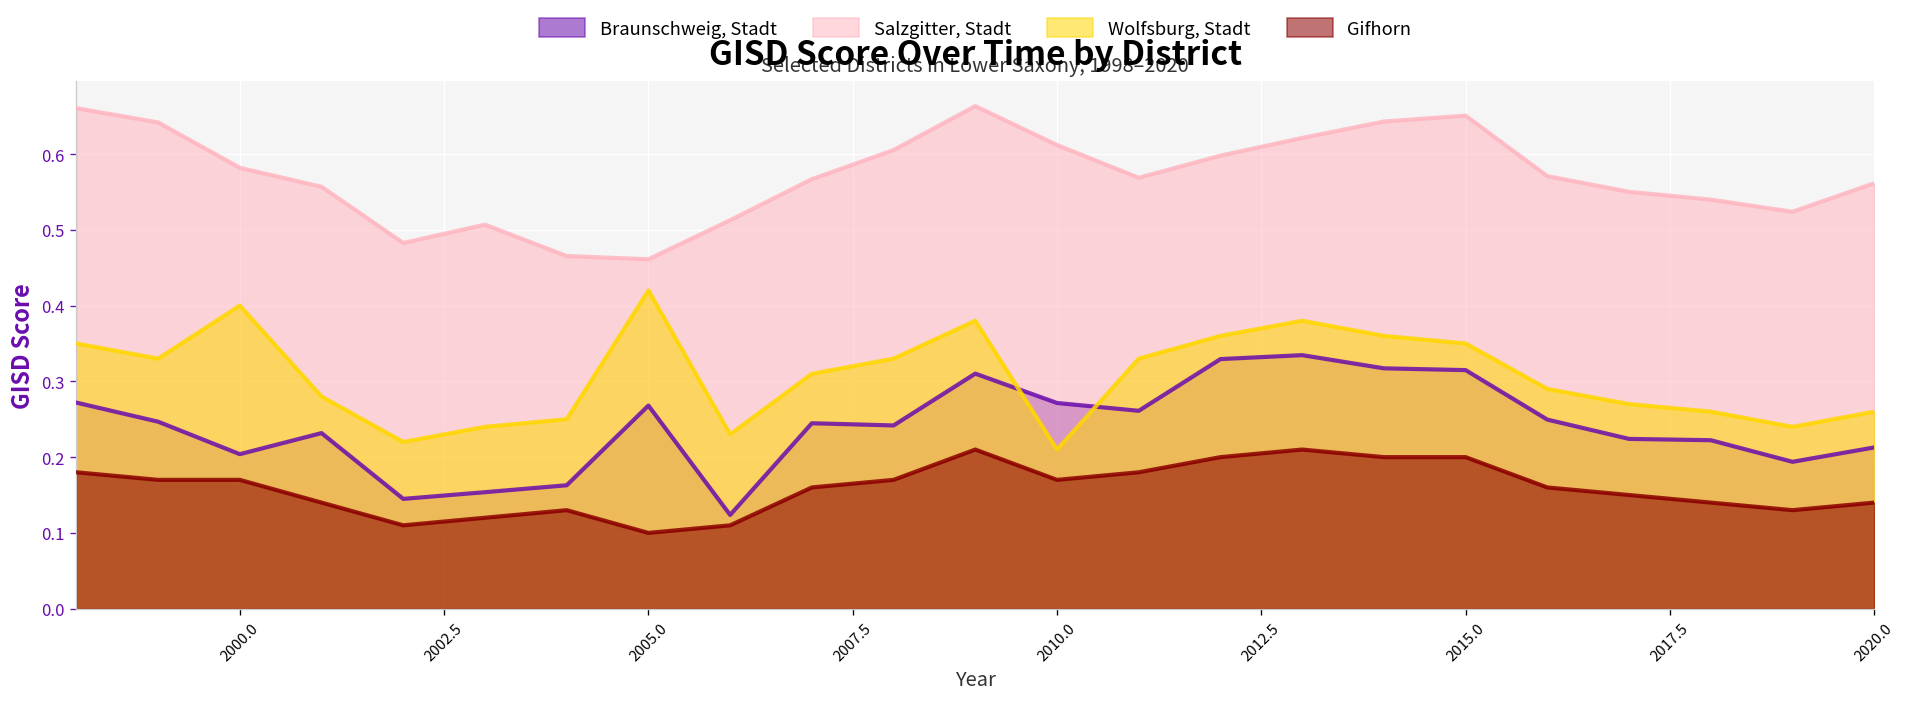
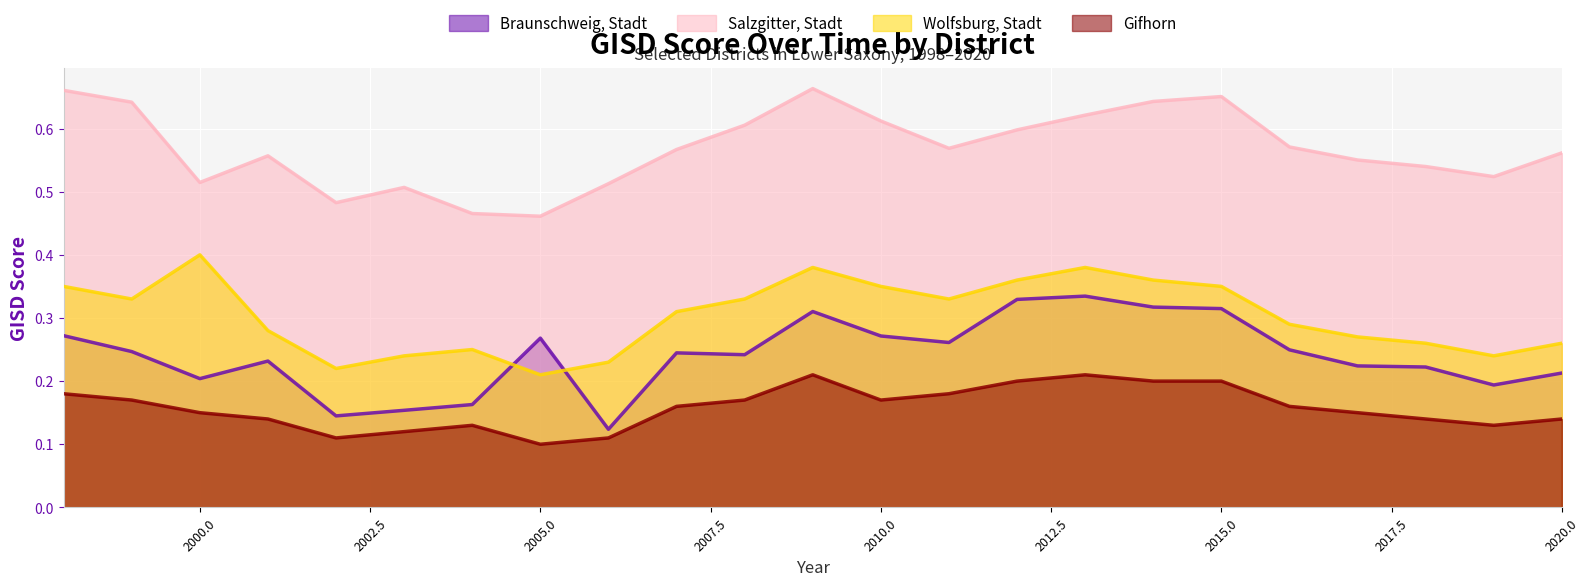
Salzgitter, Stadt, 2000.0: 0.58 -> 0.51
Gifhorn, 2000.0: 0.17 -> 0.15
Wolfsburg, Stadt, 2005.0: 0.42 -> 0.21
Wolfsburg, Stadt, 2010.0: 0.21 -> 0.35
